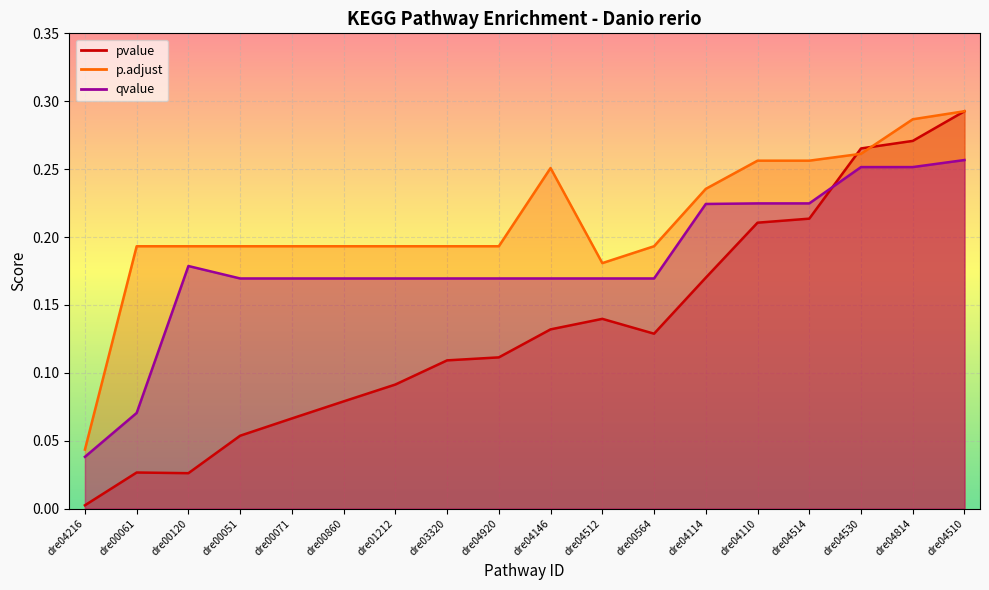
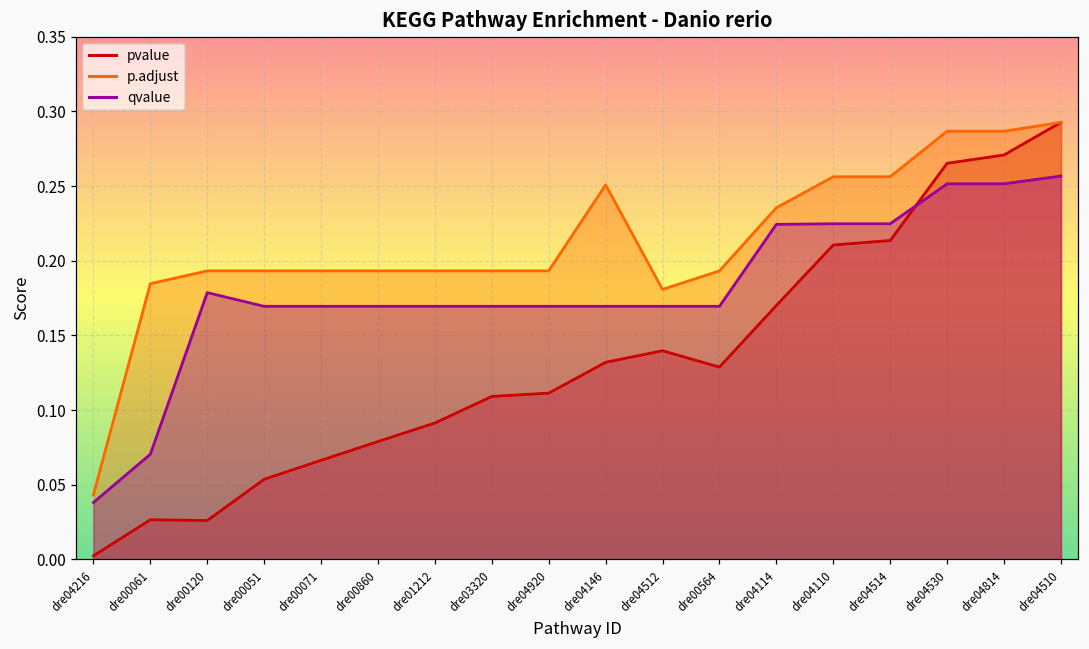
p.adjust, dre00061: 0.193 -> 0.185
p.adjust, dre04530: 0.261 -> 0.287
